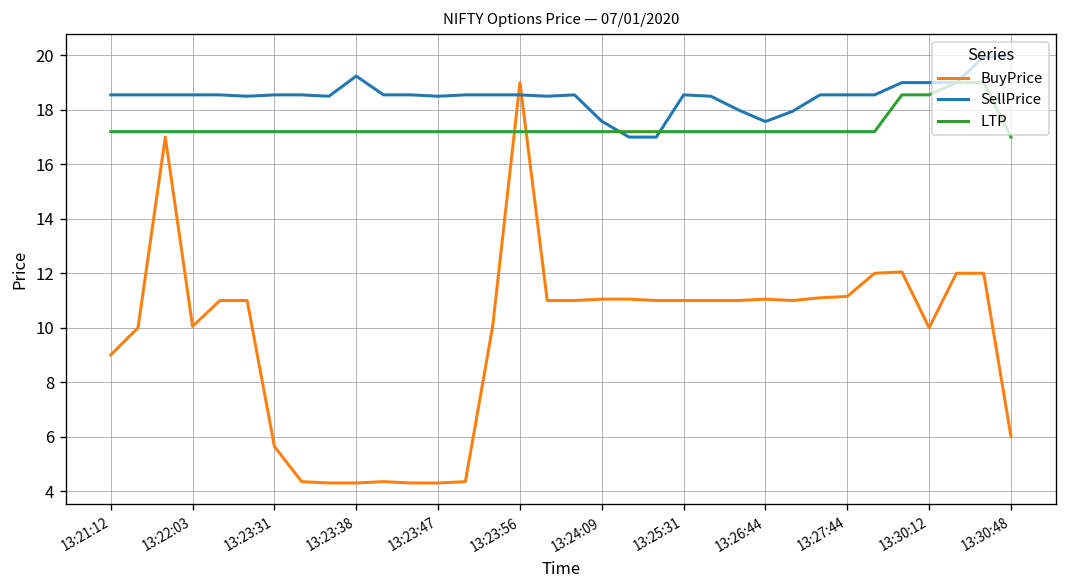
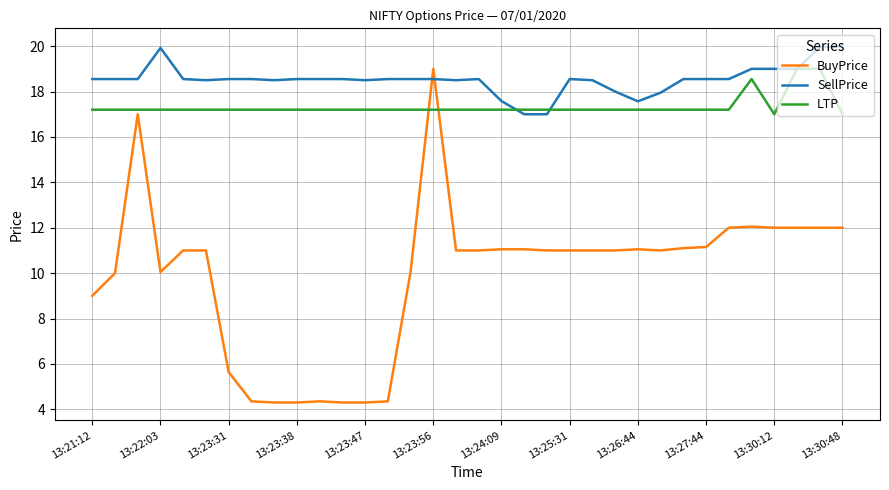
SellPrice, 13:22:03: 18.6 -> 19.9
SellPrice, 13:23:38: 19.2 -> 18.6
BuyPrice, 13:30:12: 10 -> 12
LTP, 13:30:12: 18.6 -> 17.0
BuyPrice, 13:30:48: 6 -> 12
